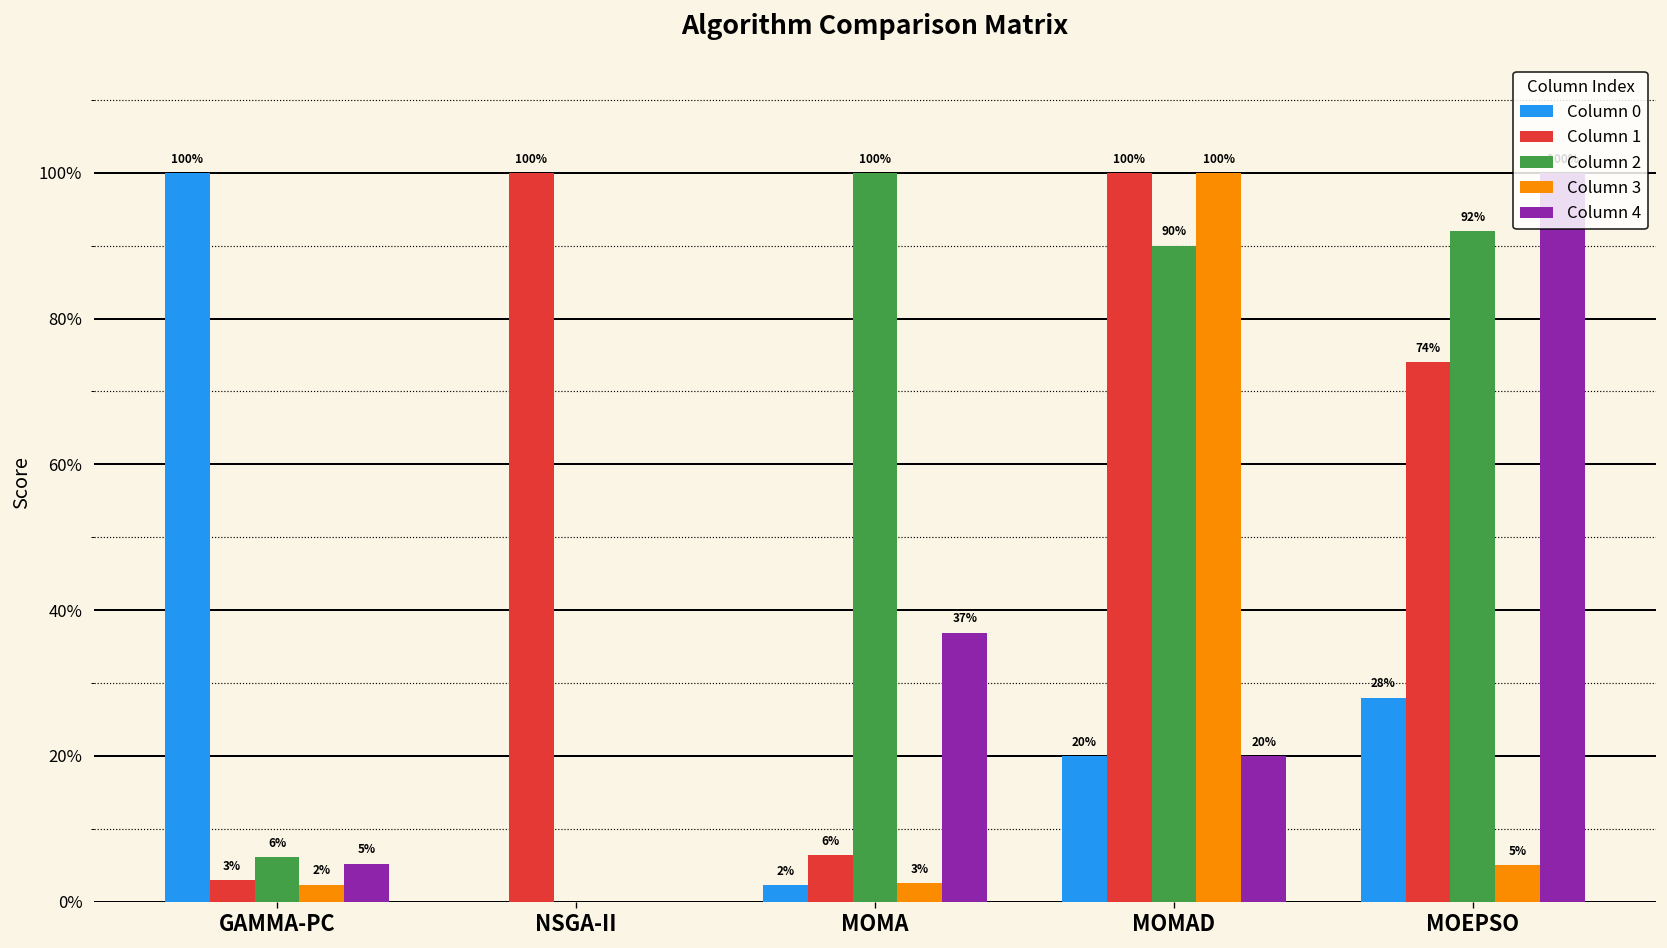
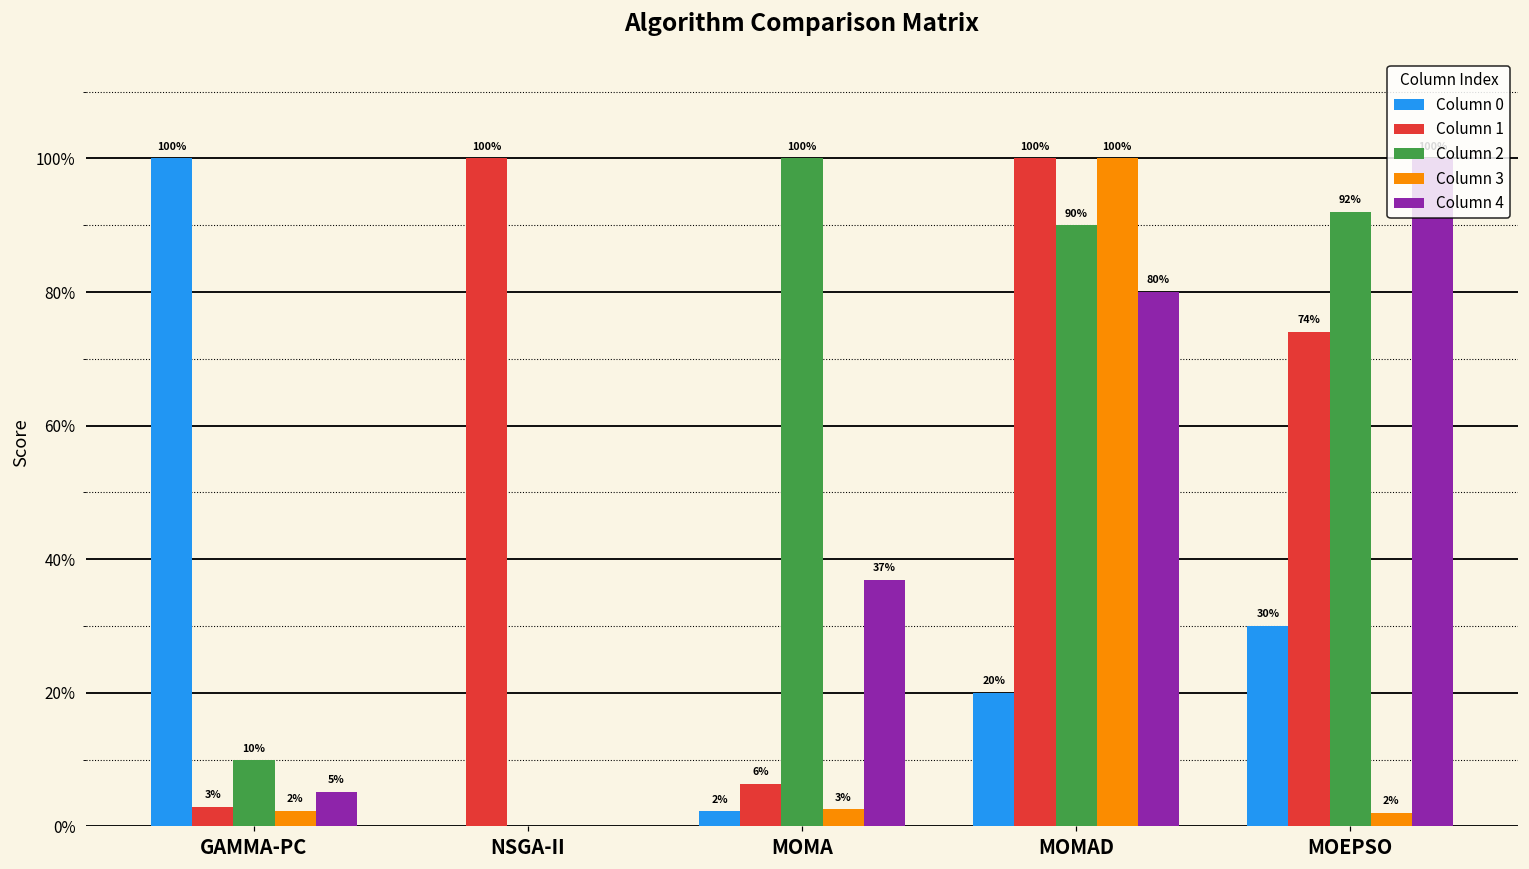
Column 2, GAMMA-PC: 6% -> 10%
Column 4, MOMAD: 20% -> 80%
Column 0, MOEPSO: 28% -> 30%
Column 3, MOEPSO: 5% -> 2%
